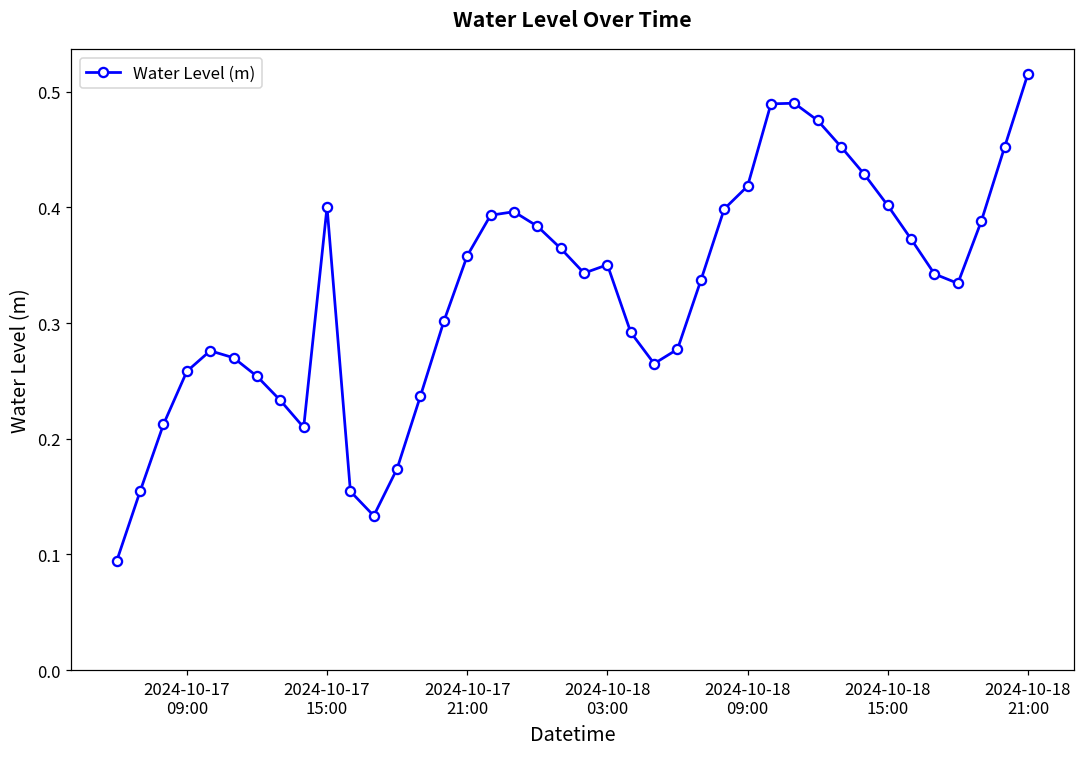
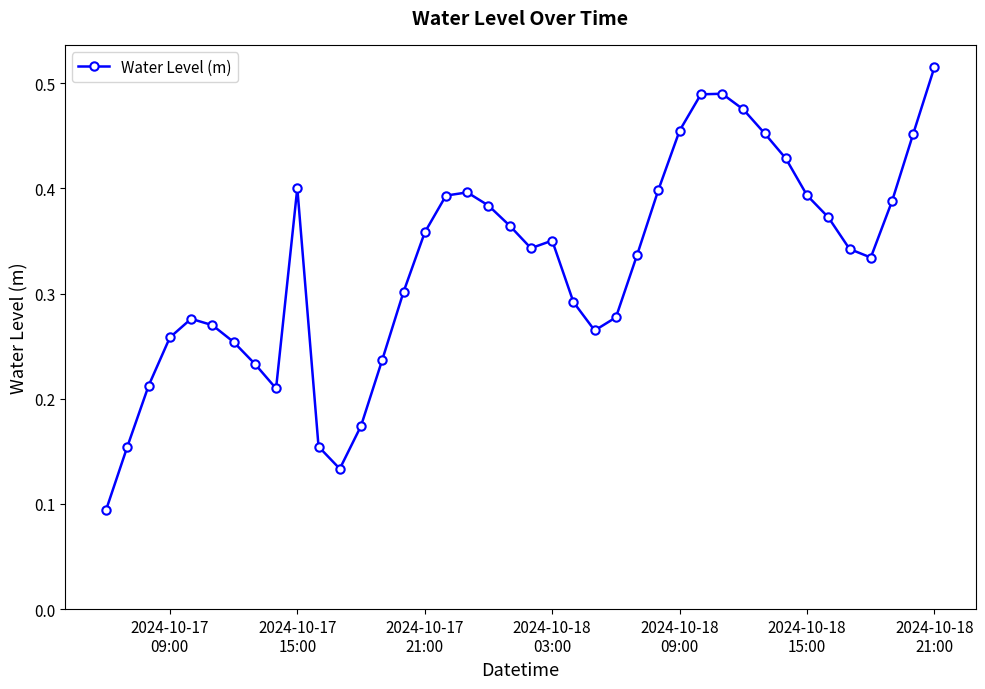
2024-10-18 09:00: 0.418 -> 0.455
2024-10-18 15:00: 0.402 -> 0.393
